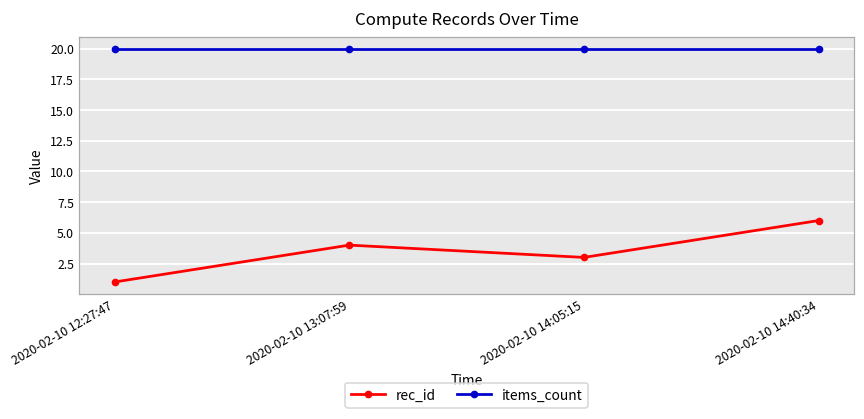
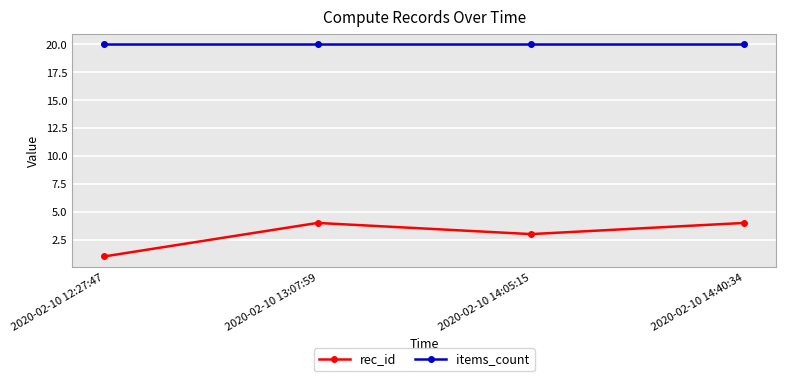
rec_id, 2020-02-10 14:40:34: 6 -> 4
